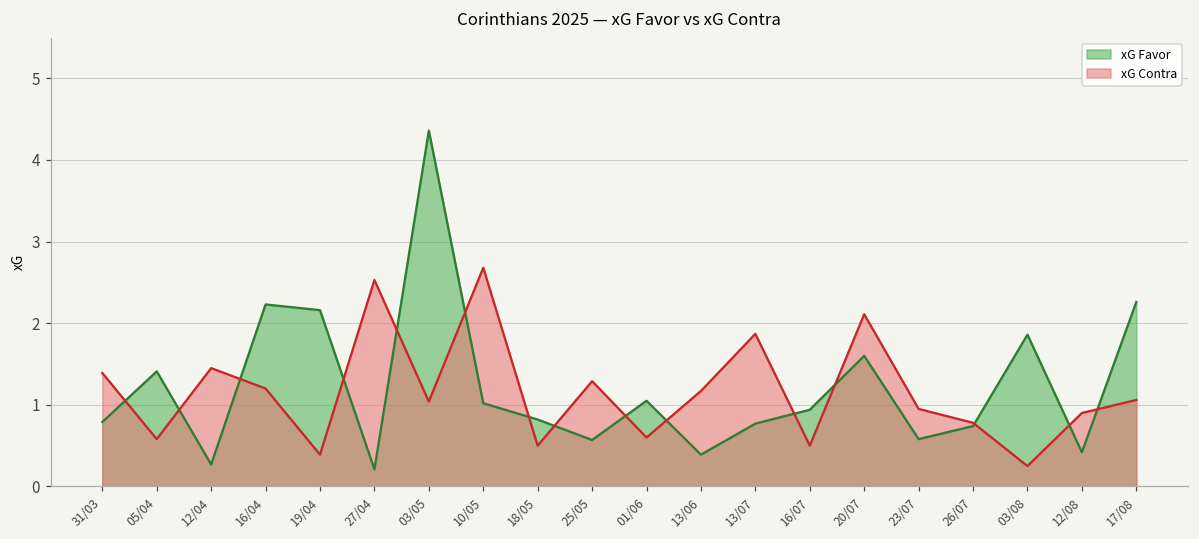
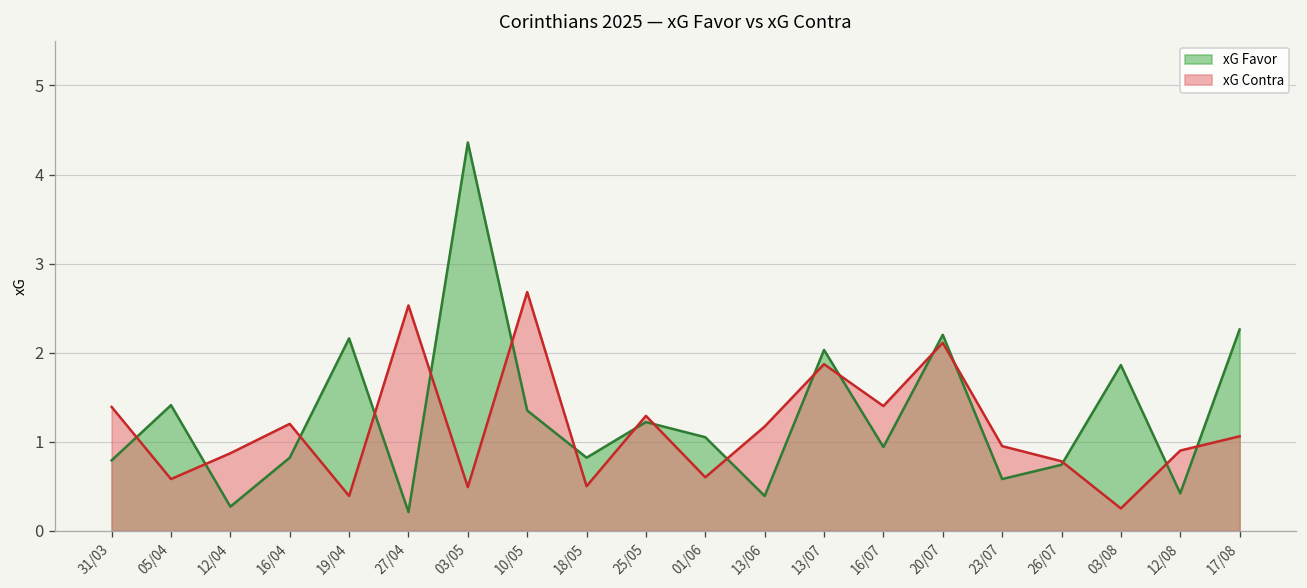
xG Contra, 12/04: 1.5 -> 0.9
xG Favor, 16/04: 2.2 -> 0.8
xG Contra, 03/05: 1.0 -> 0.5
xG Favor, 10/05: 1.0 -> 1.4
xG Favor, 25/05: 0.6 -> 1.2
xG Favor, 13/07: 0.8 -> 2.0
xG Contra, 16/07: 0.5 -> 1.4
xG Favor, 20/07: 1.6 -> 2.2
